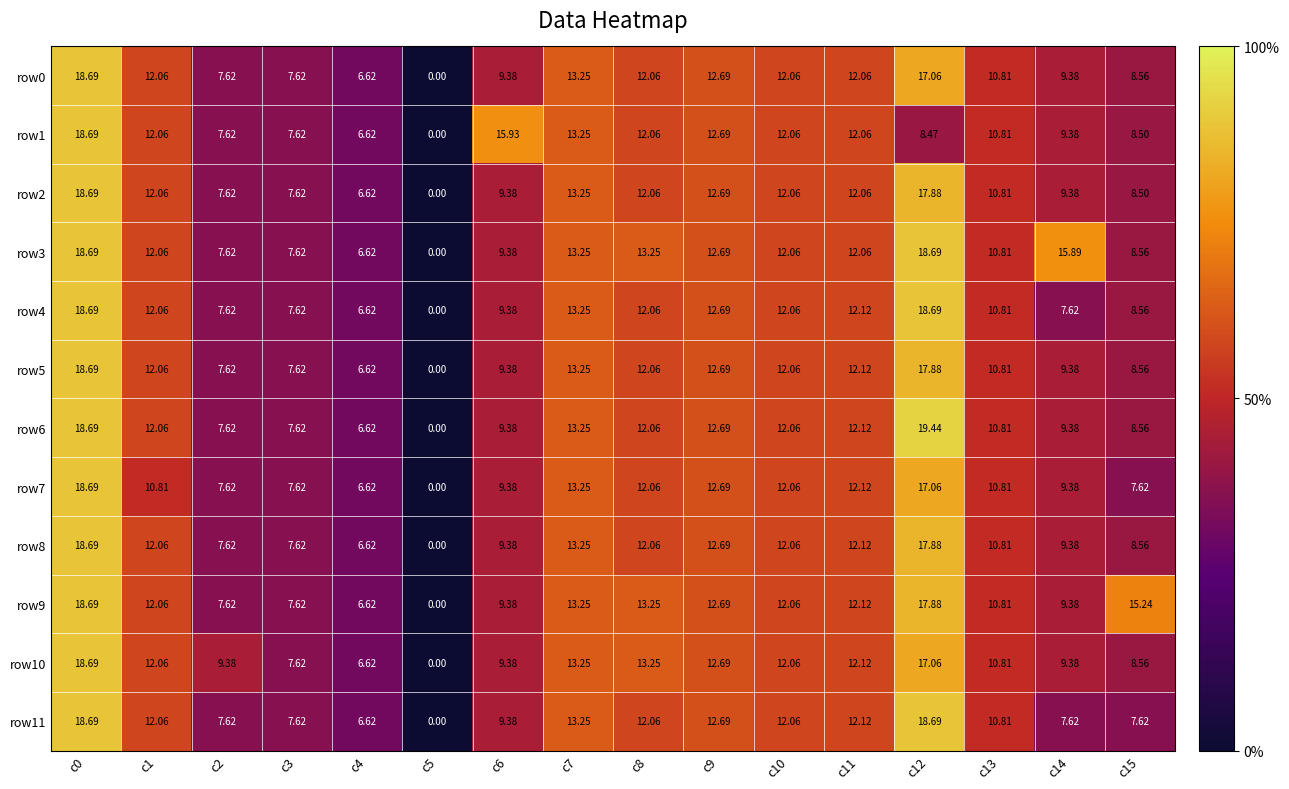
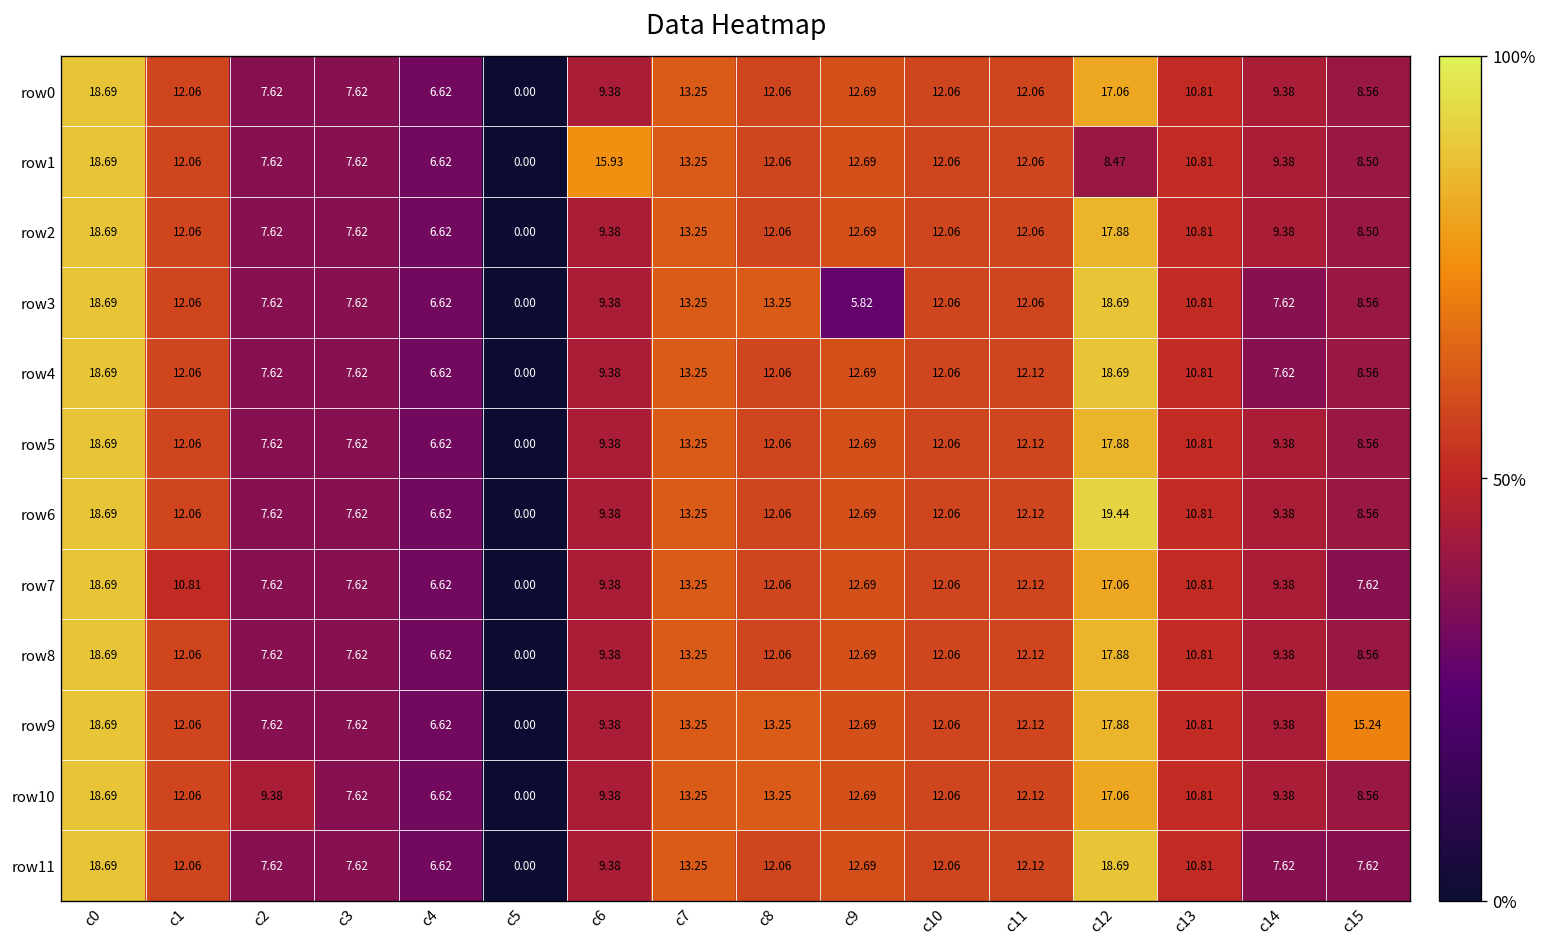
row3, c9: 12.69 -> 5.82
row3, c14: 15.89 -> 7.62
